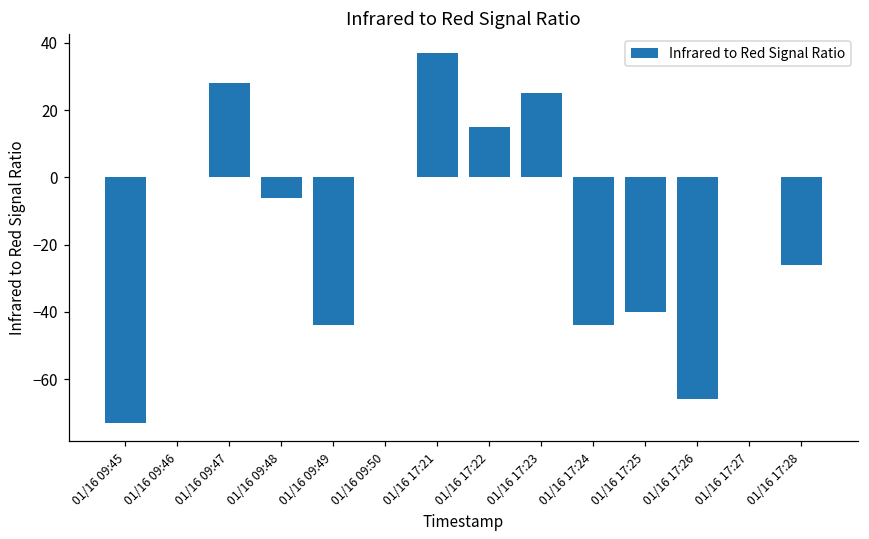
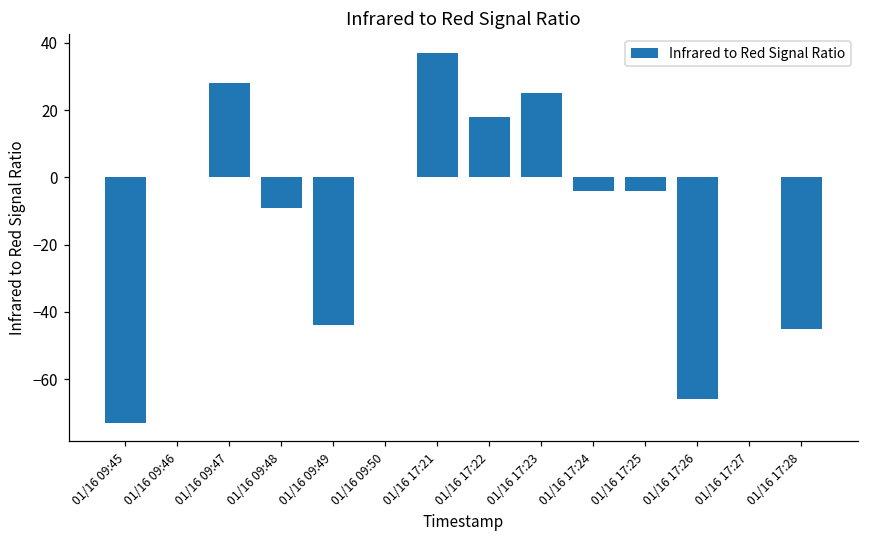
01/16 09:48: -6 -> -9
01/16 17:22: 15 -> 18
01/16 17:24: -44 -> -4
01/16 17:25: -40 -> -4
01/16 17:28: -26 -> -45
